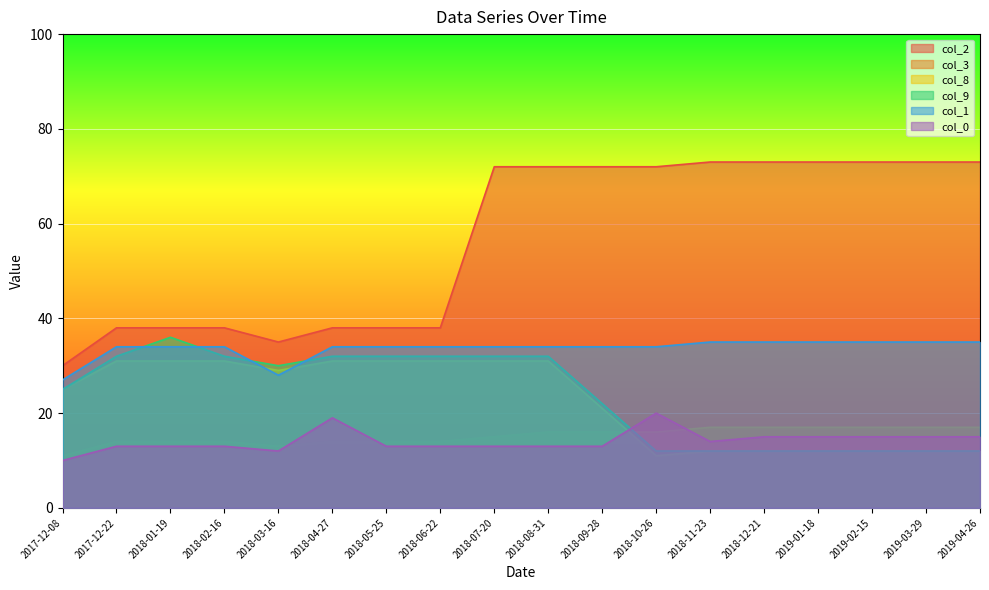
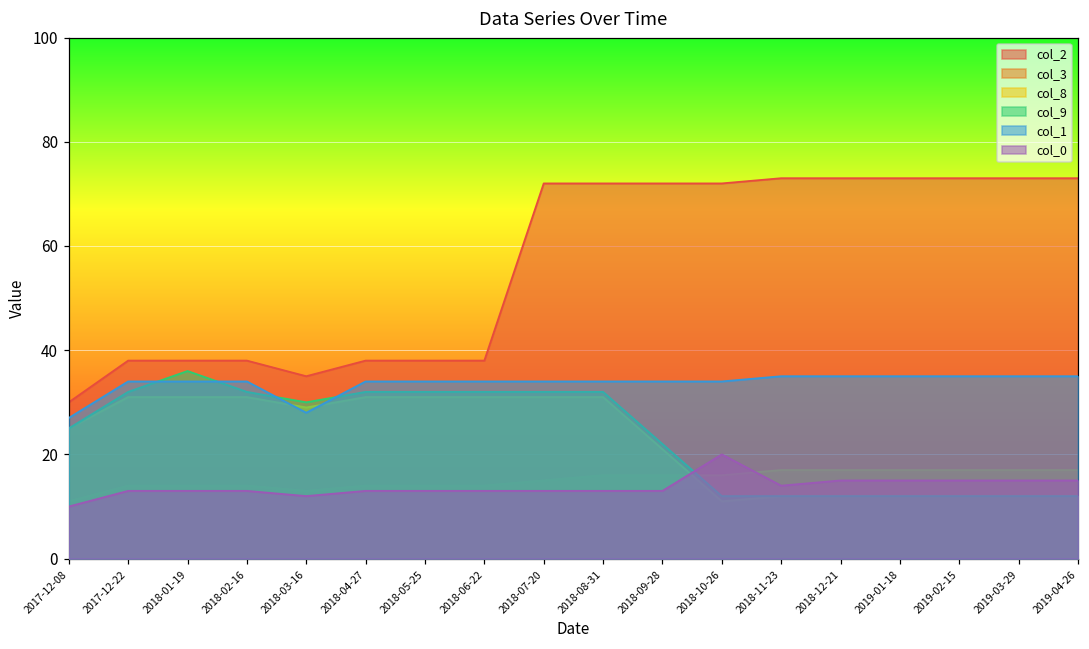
col_0, 2018-04-27: 19 -> 13
